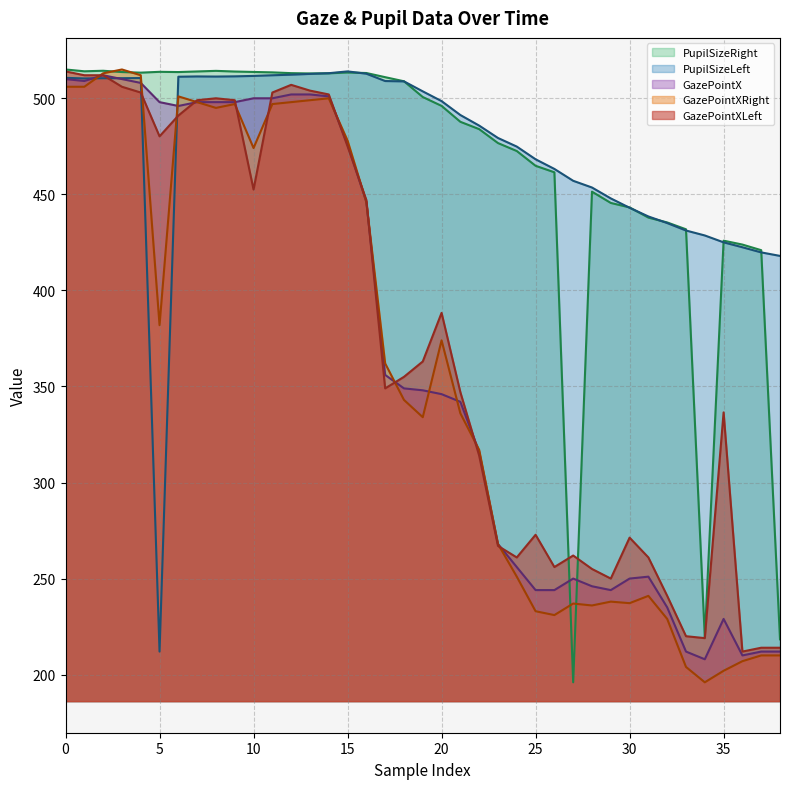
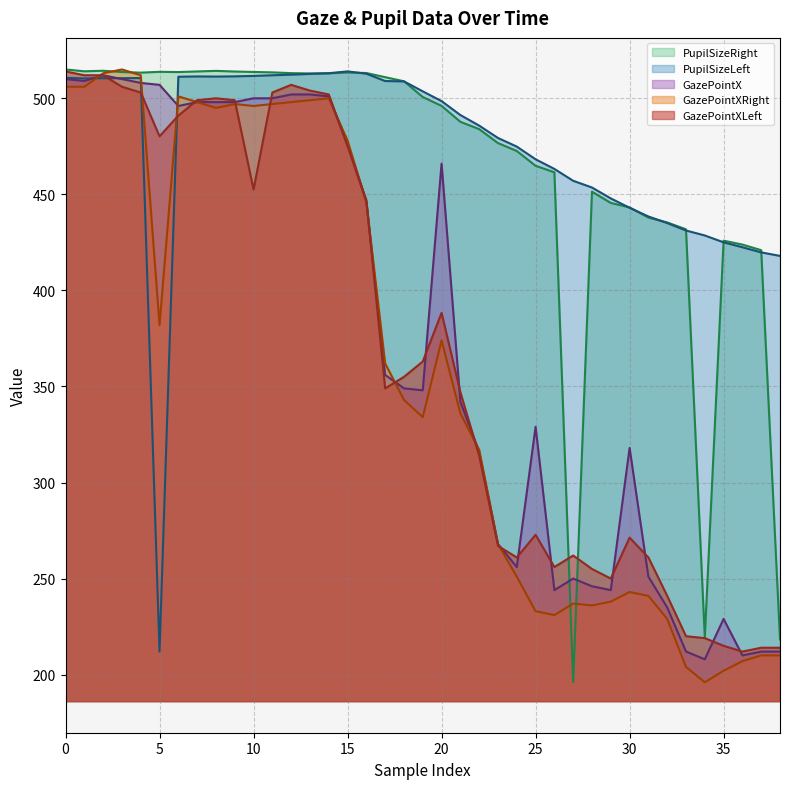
GazePointX, 5: 498 -> 507
GazePointXRight, 10: 474 -> 496
GazePointX, 20: 346 -> 466
GazePointX, 25: 244 -> 329
GazePointX, 30: 250 -> 318
GazePointXRight, 30: 237 -> 243
GazePointXLeft, 35: 337 -> 215
